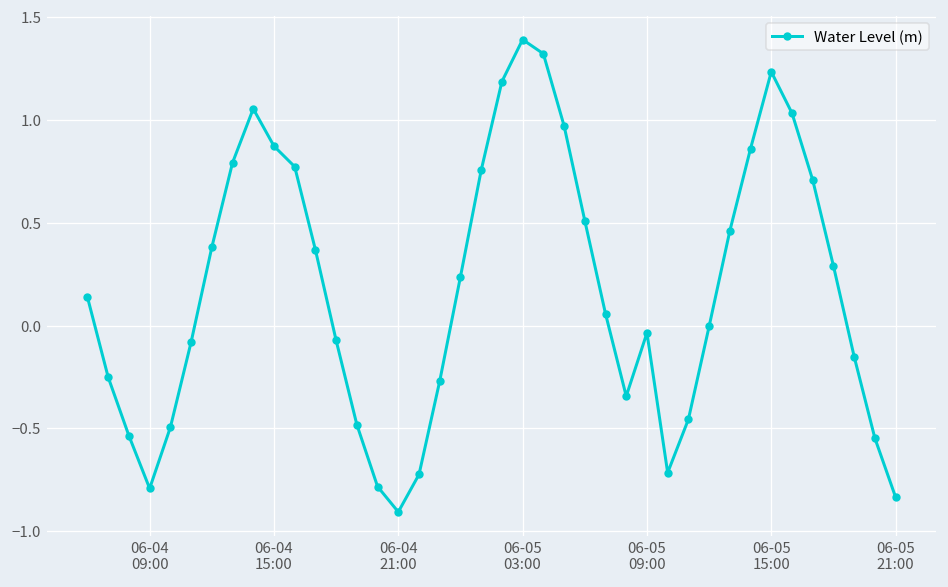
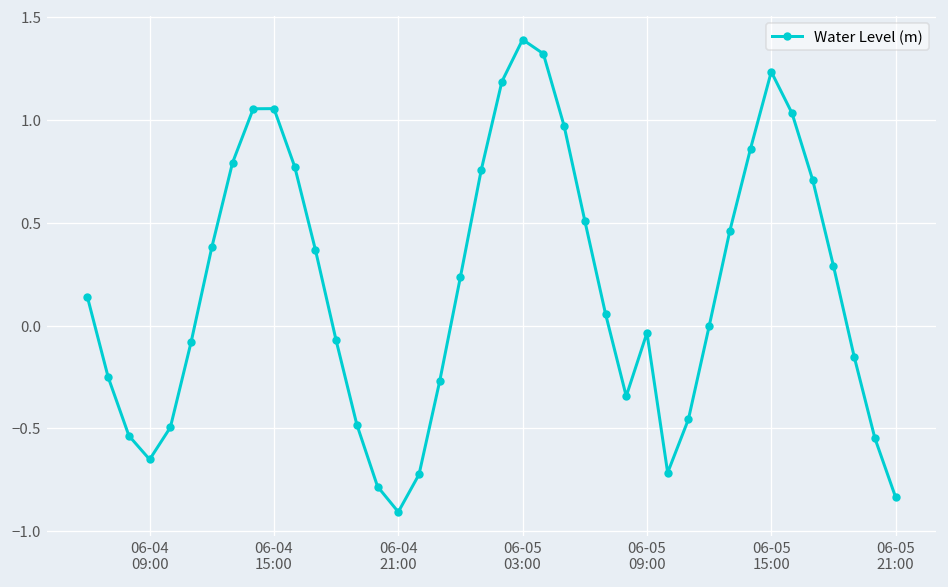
06-04 09:00: -0.79 -> -0.65
06-04 15:00: 0.87 -> 1.06
